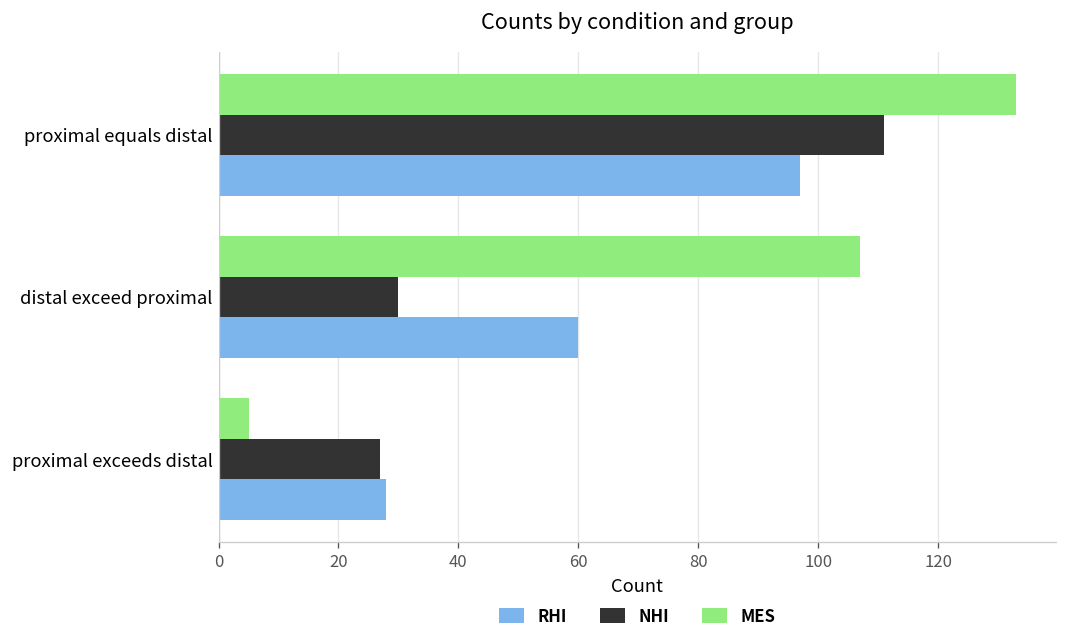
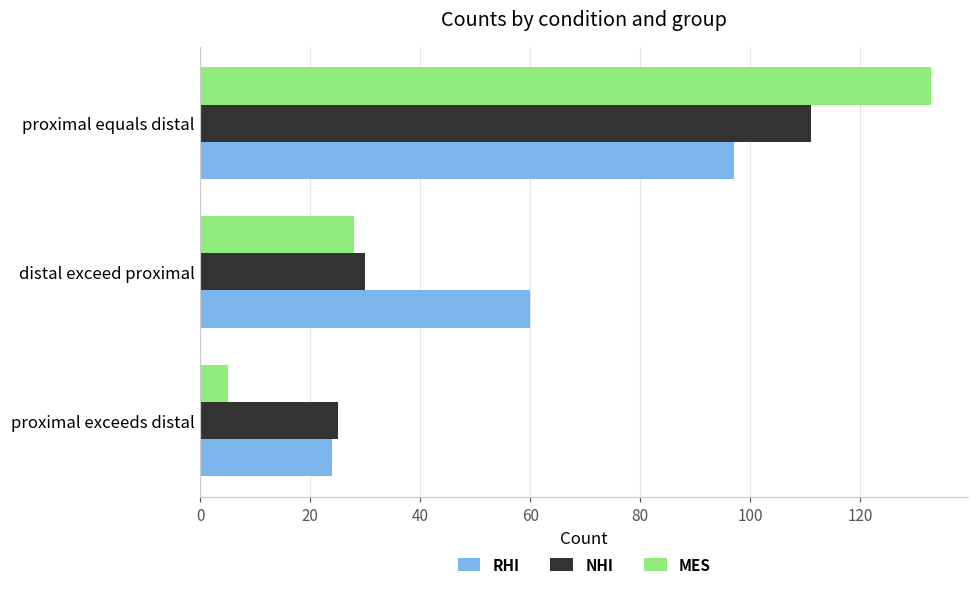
MES, distal exceed proximal: 107 -> 28
NHI, proximal exceeds distal: 27 -> 25
RHI, proximal exceeds distal: 28 -> 24
